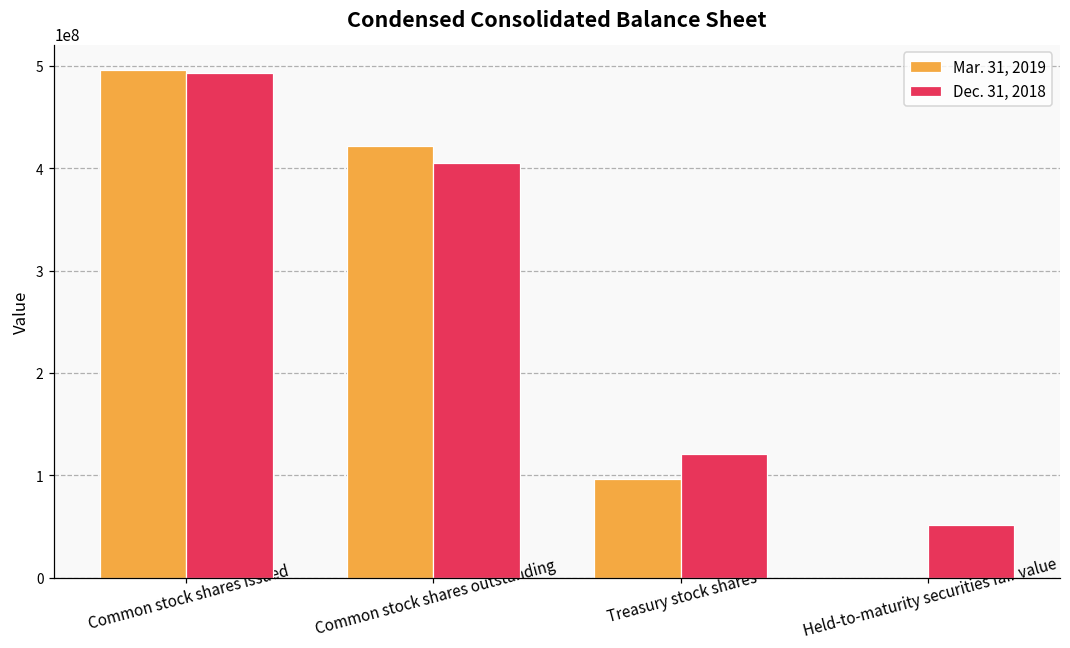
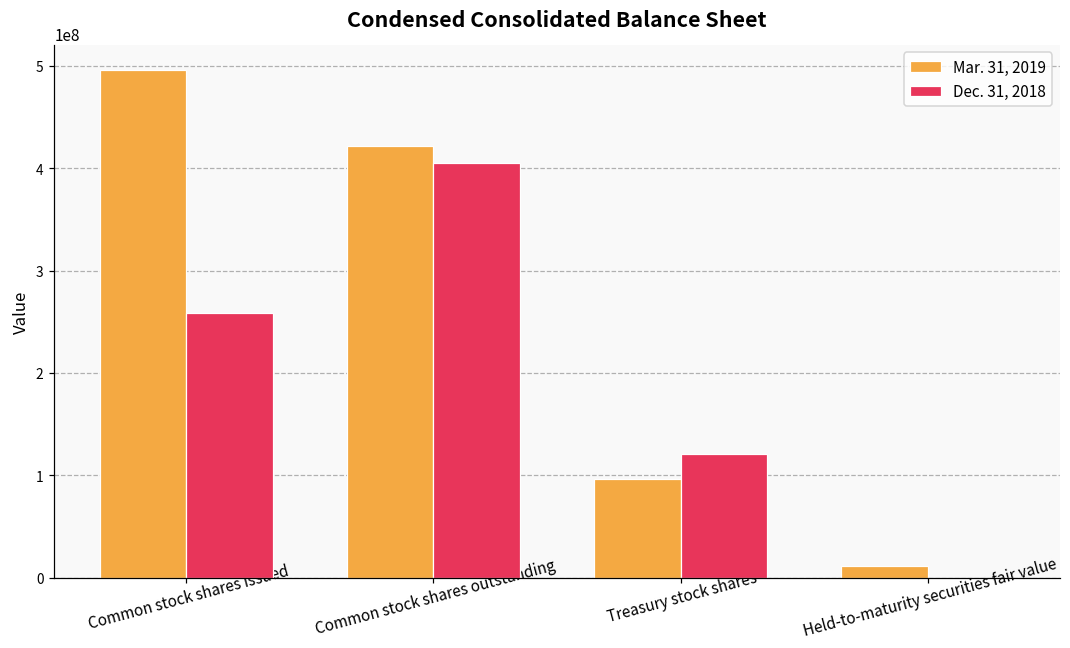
Dec. 31, 2018, Common stock shares issued: 490000000 -> 260000000
Mar. 31, 2019, Held-to-maturity securities fair value: 0 -> 10000000
Dec. 31, 2018, Held-to-maturity securities fair value: 50000000 -> 0
